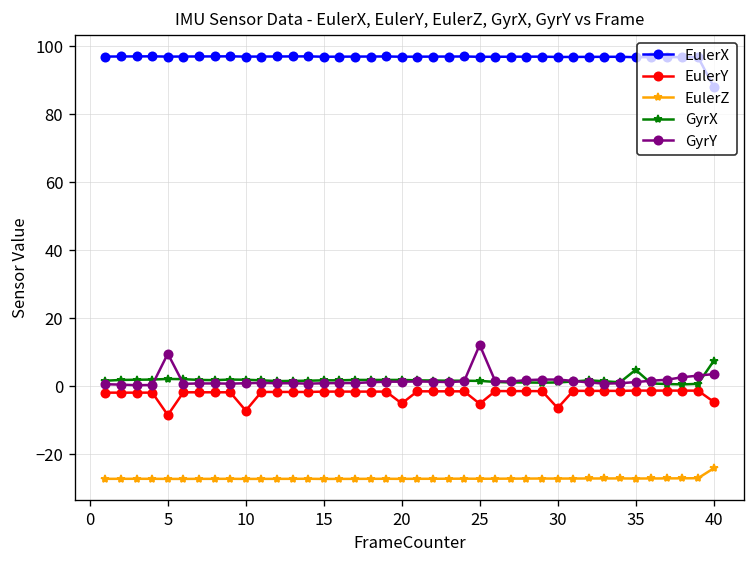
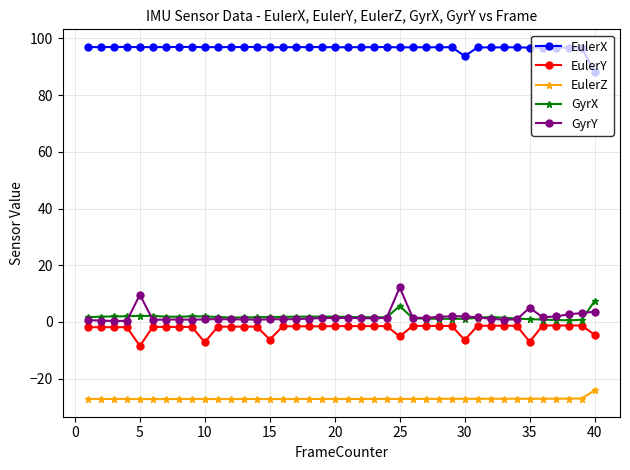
EulerY, 15: -2 -> -6
EulerY, 20: -5 -> -1
GyrX, 25: 2 -> 6
EulerX, 30: 97 -> 94
EulerY, 35: -1 -> -7
GyrX, 35: 5 -> 1
GyrY, 35: 1 -> 5
